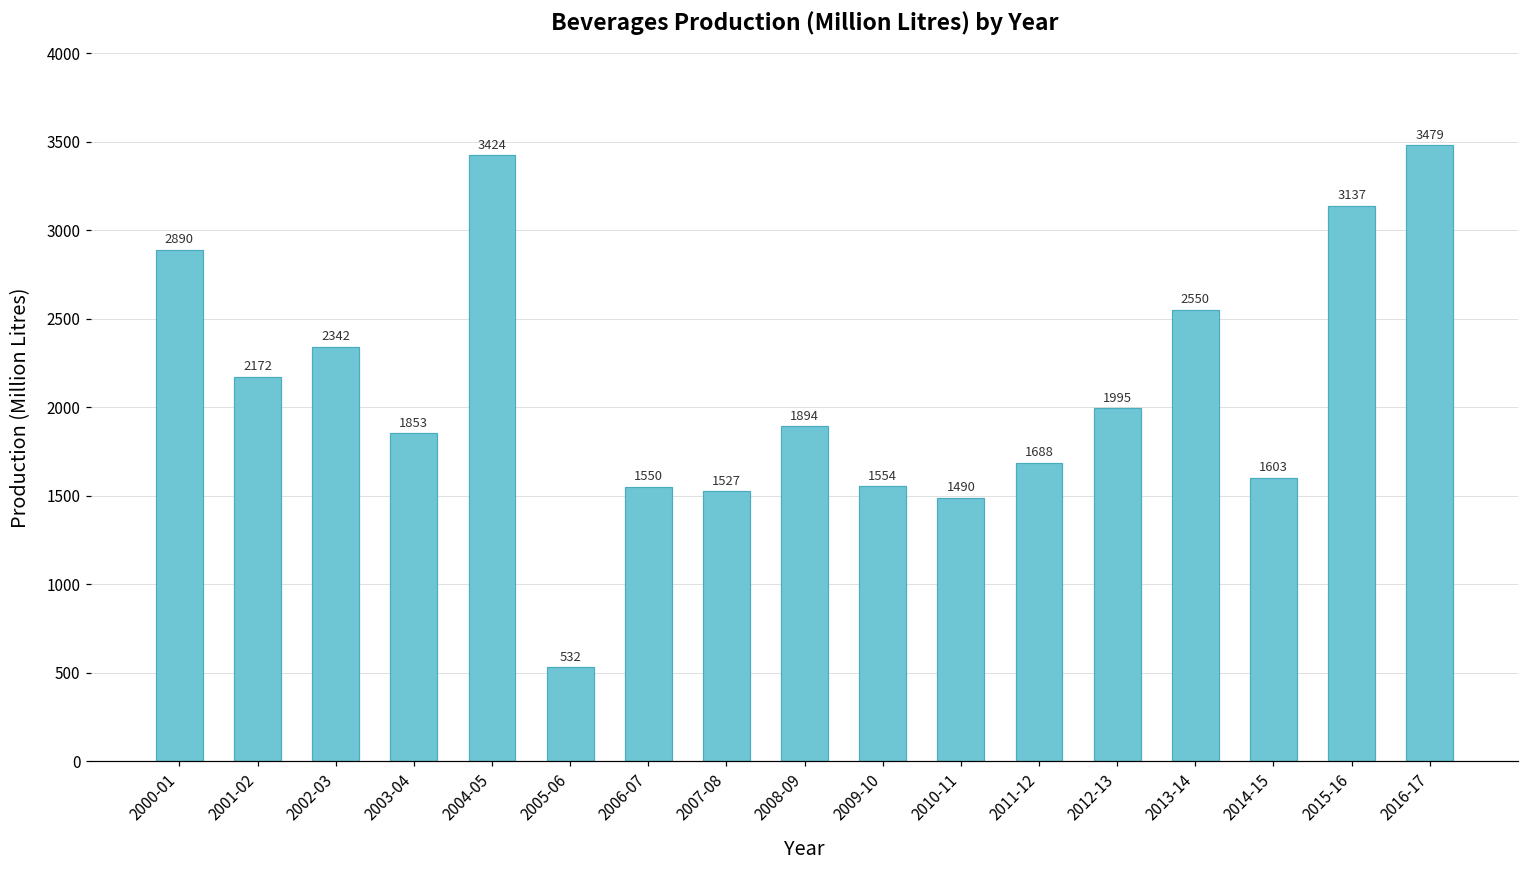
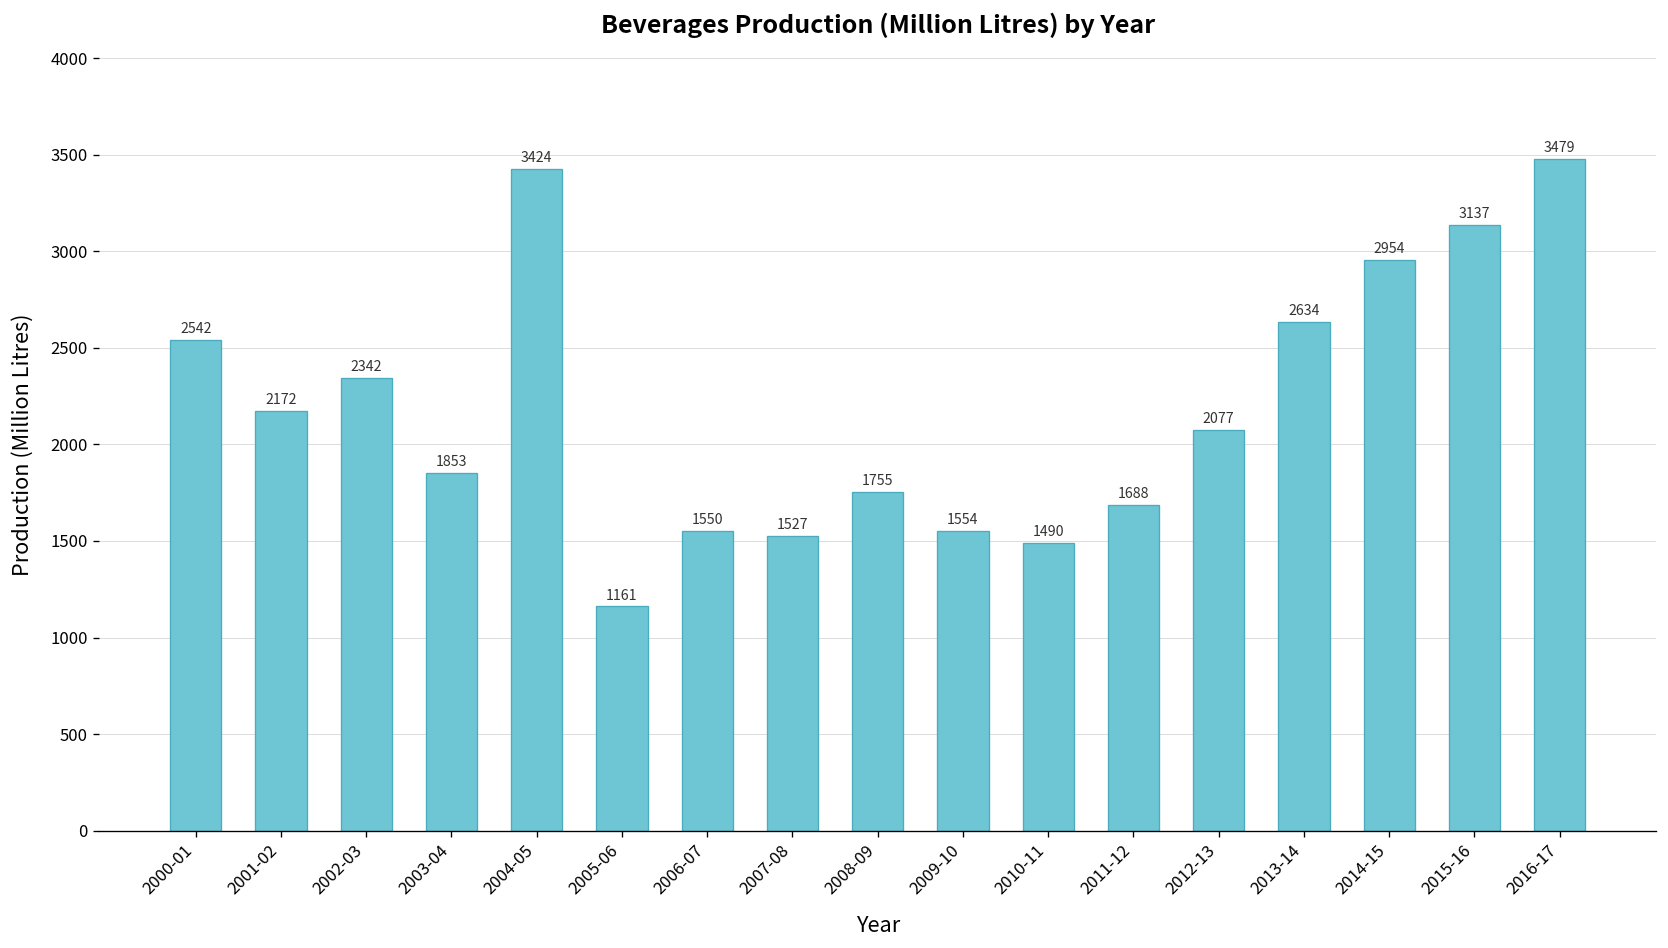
2000-01: 2890 -> 2542
2005-06: 532 -> 1161
2008-09: 1894 -> 1755
2012-13: 1995 -> 2077
2013-14: 2550 -> 2634
2014-15: 1603 -> 2954
